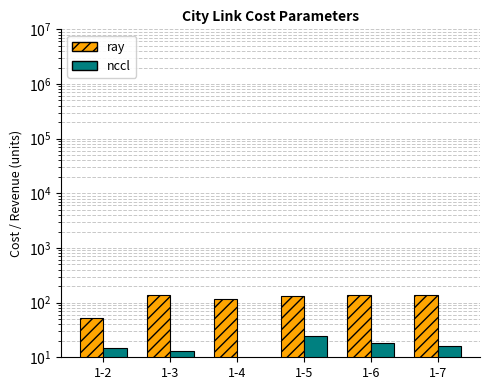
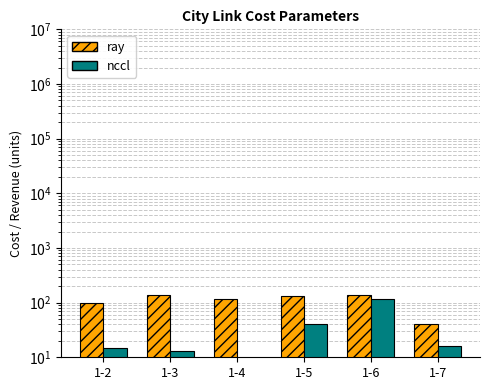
ray, 1-2: 50 -> 100
nccl, 1-5: 30 -> 40
nccl, 1-6: 18 -> 120
ray, 1-7: 140 -> 40
